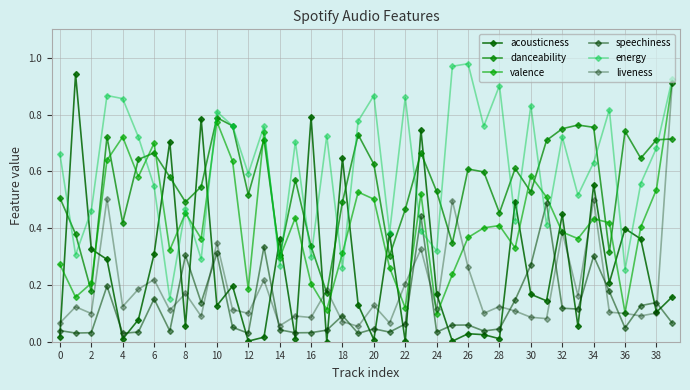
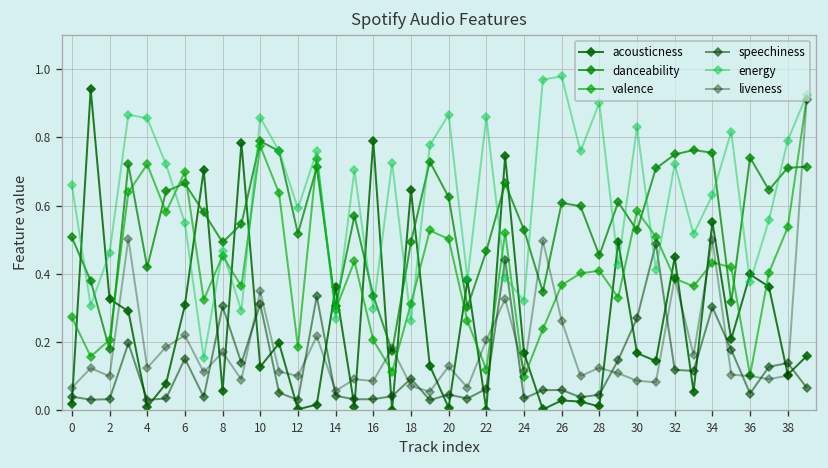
energy, 10: 0.81 -> 0.86
energy, 36: 0.25 -> 0.38
energy, 38: 0.68 -> 0.79
